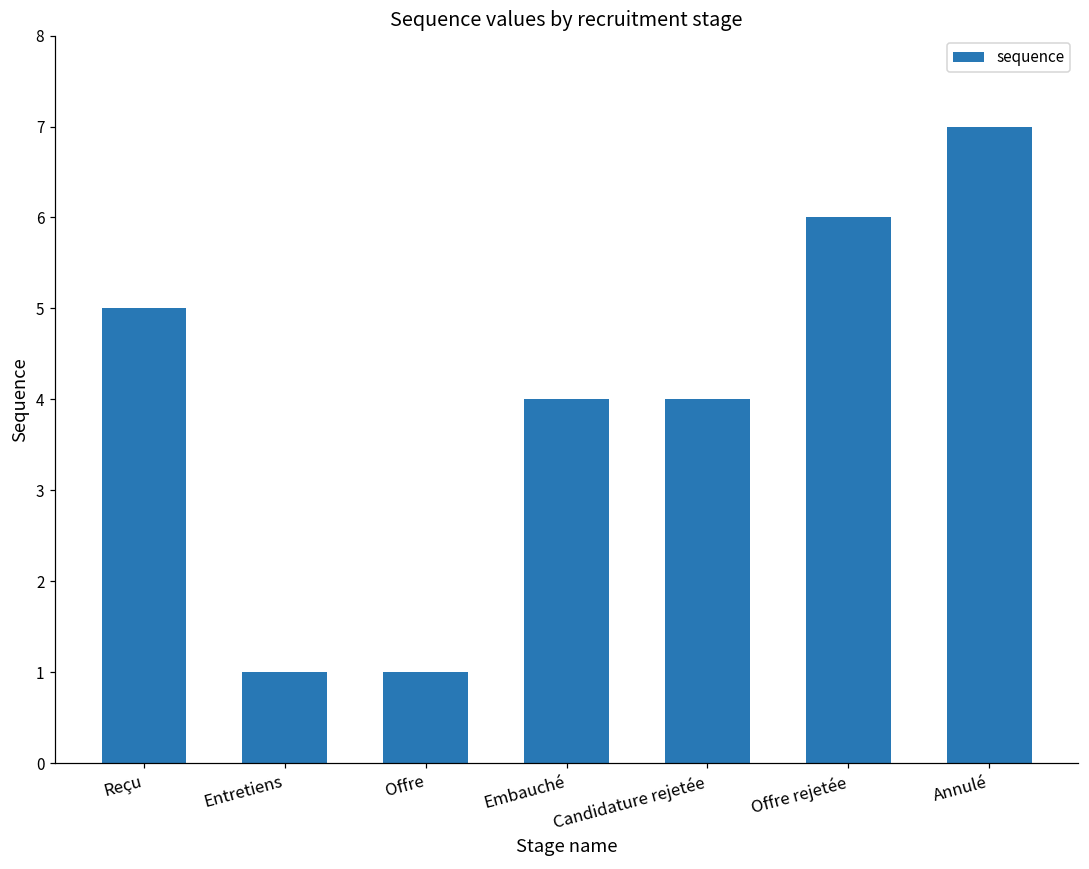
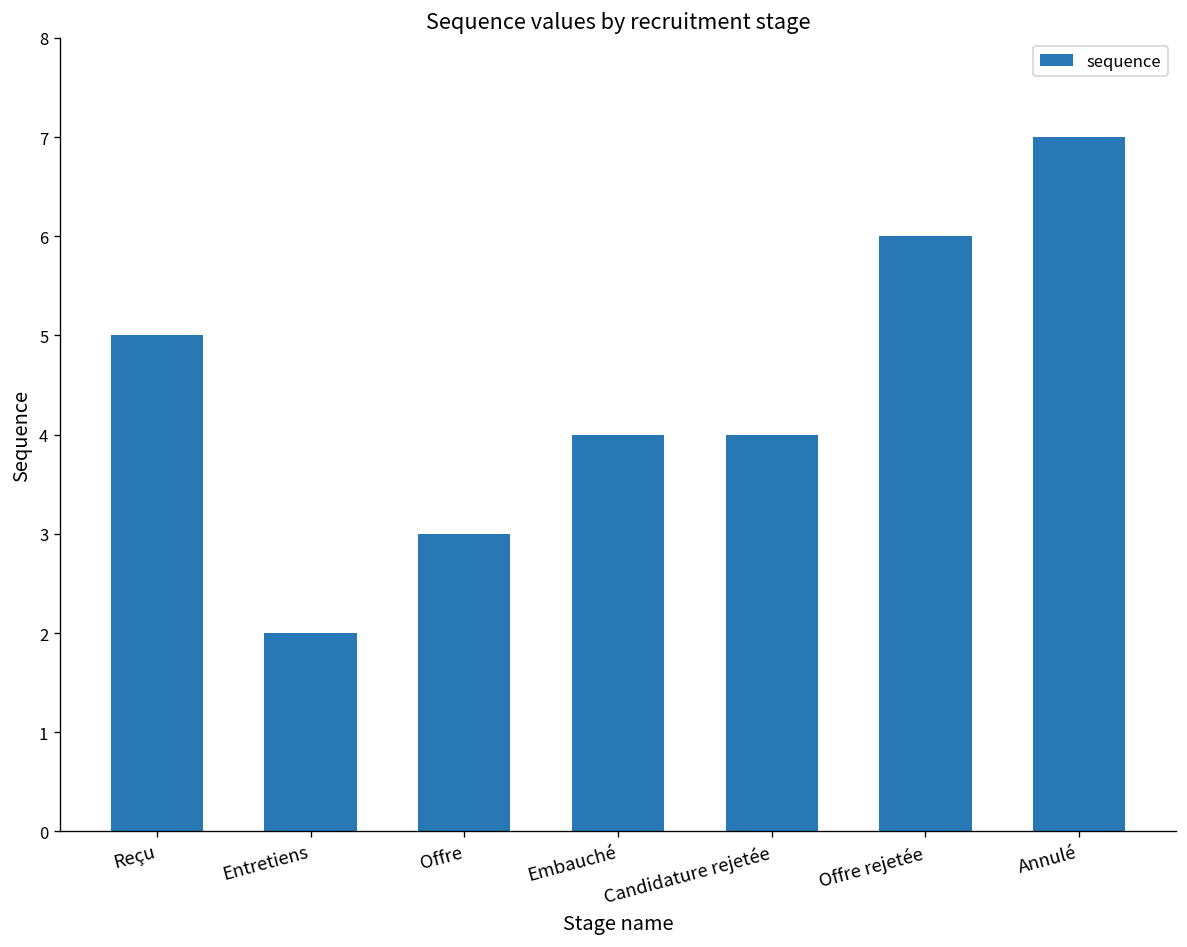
Entretiens: 1 -> 2
Offre: 1 -> 3
